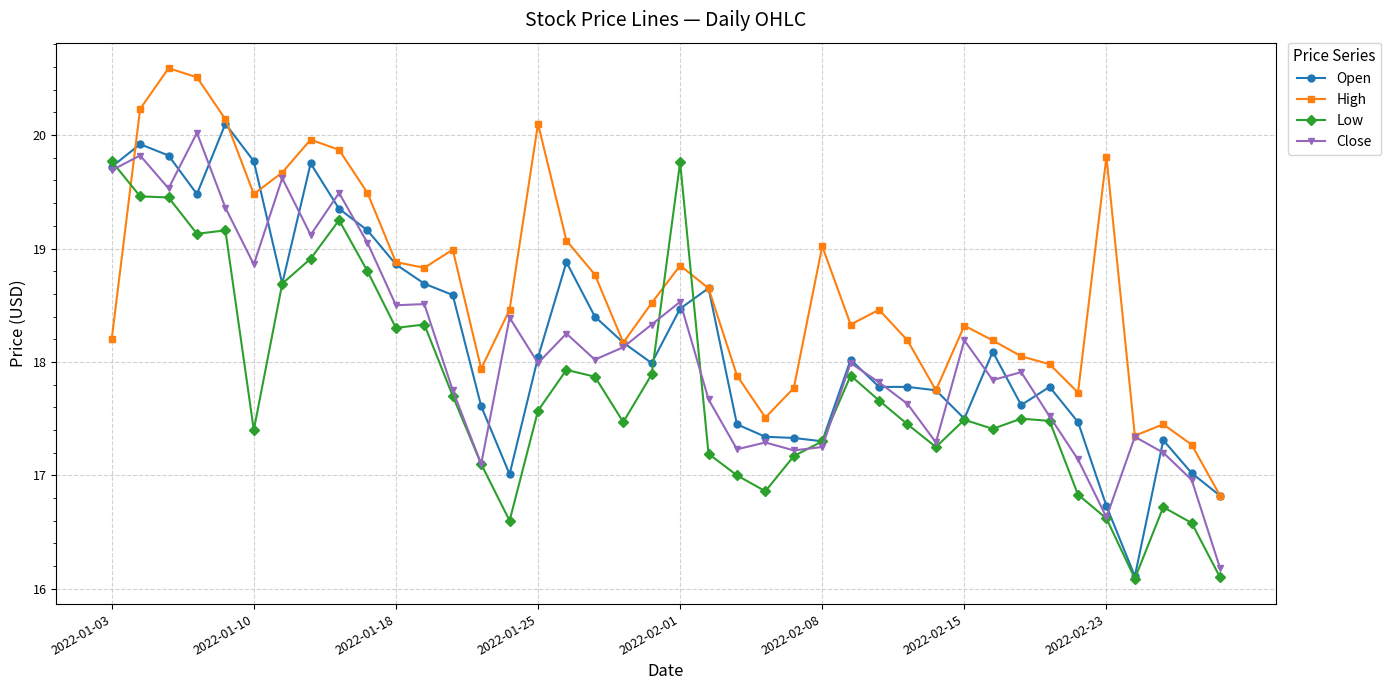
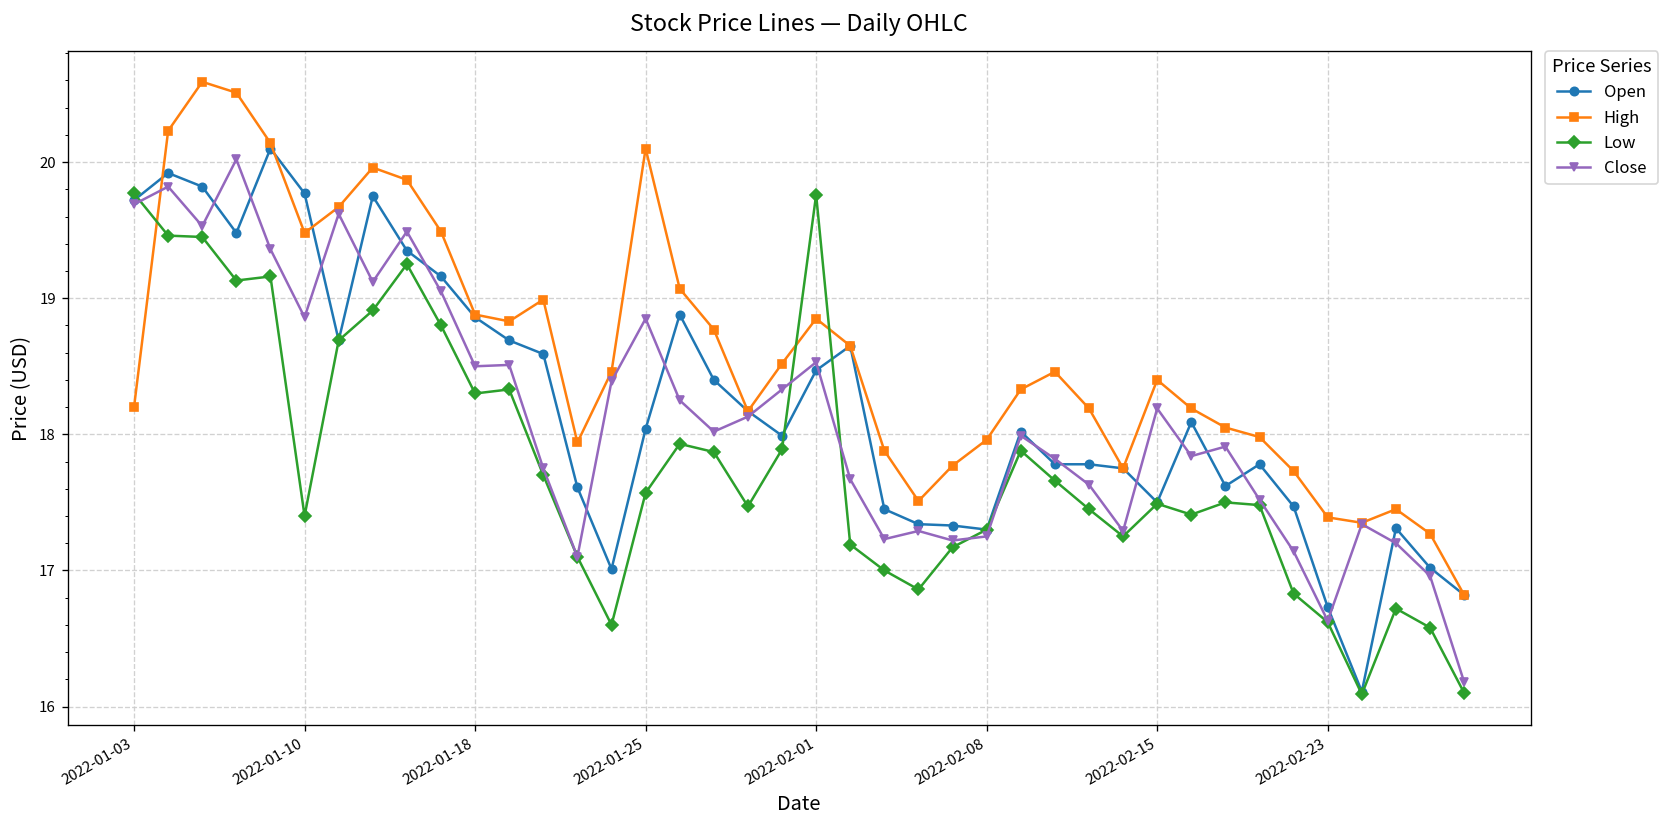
Close, 2022-01-25: 17.99 -> 18.85
High, 2022-02-08: 19.02 -> 17.96
High, 2022-02-15: 18.32 -> 18.40
High, 2022-02-23: 19.81 -> 17.39
